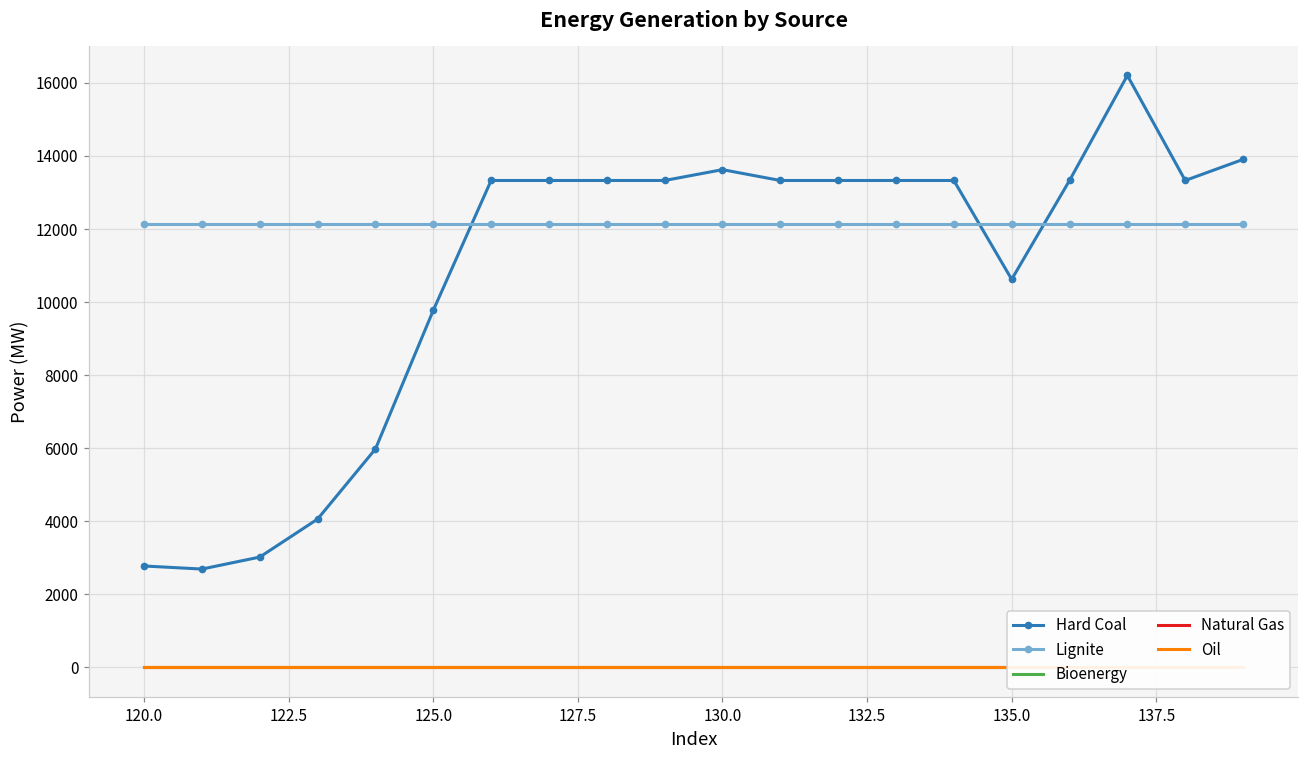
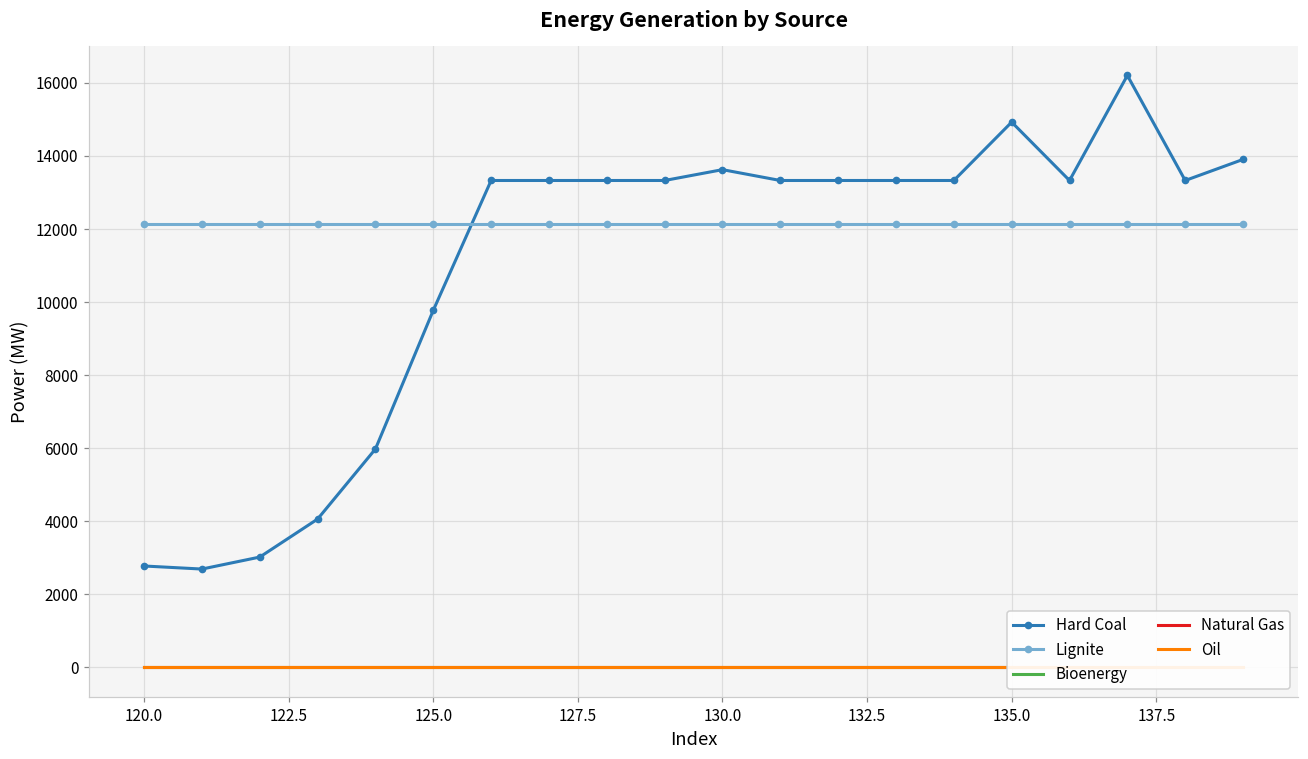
Hard Coal, 135.0: 10600 -> 14900
